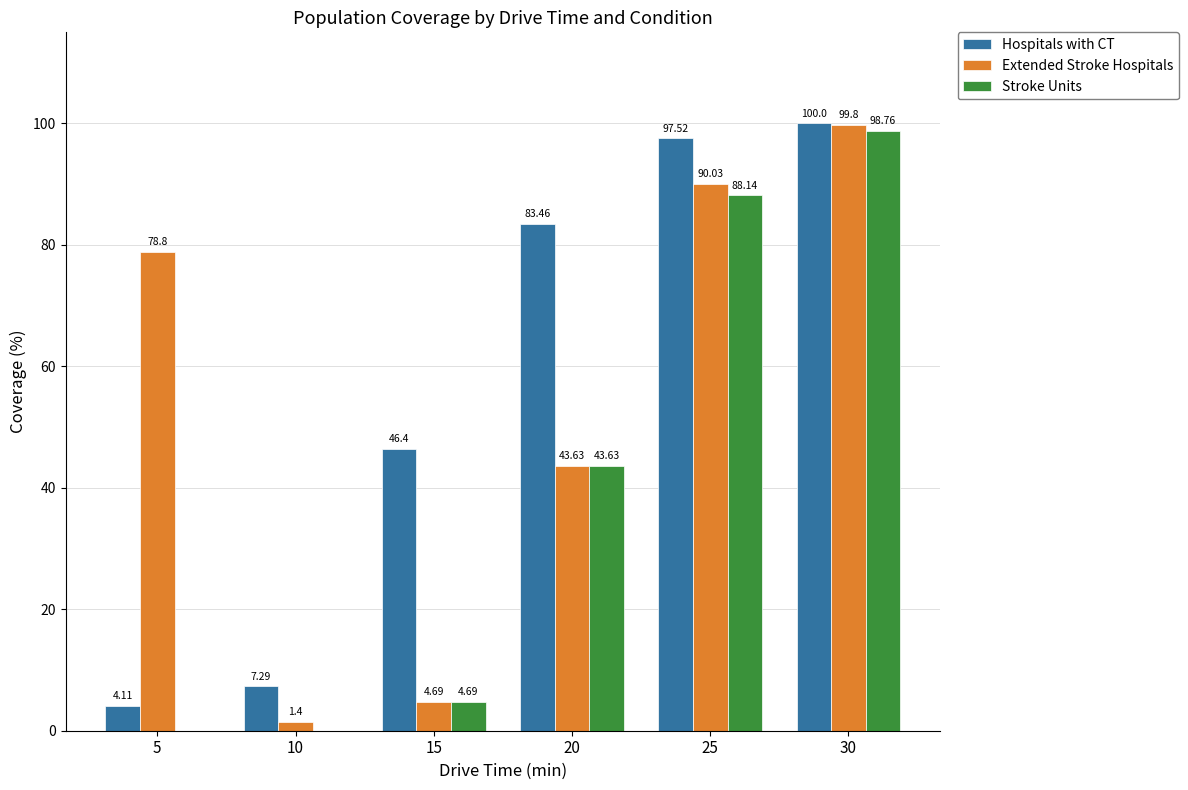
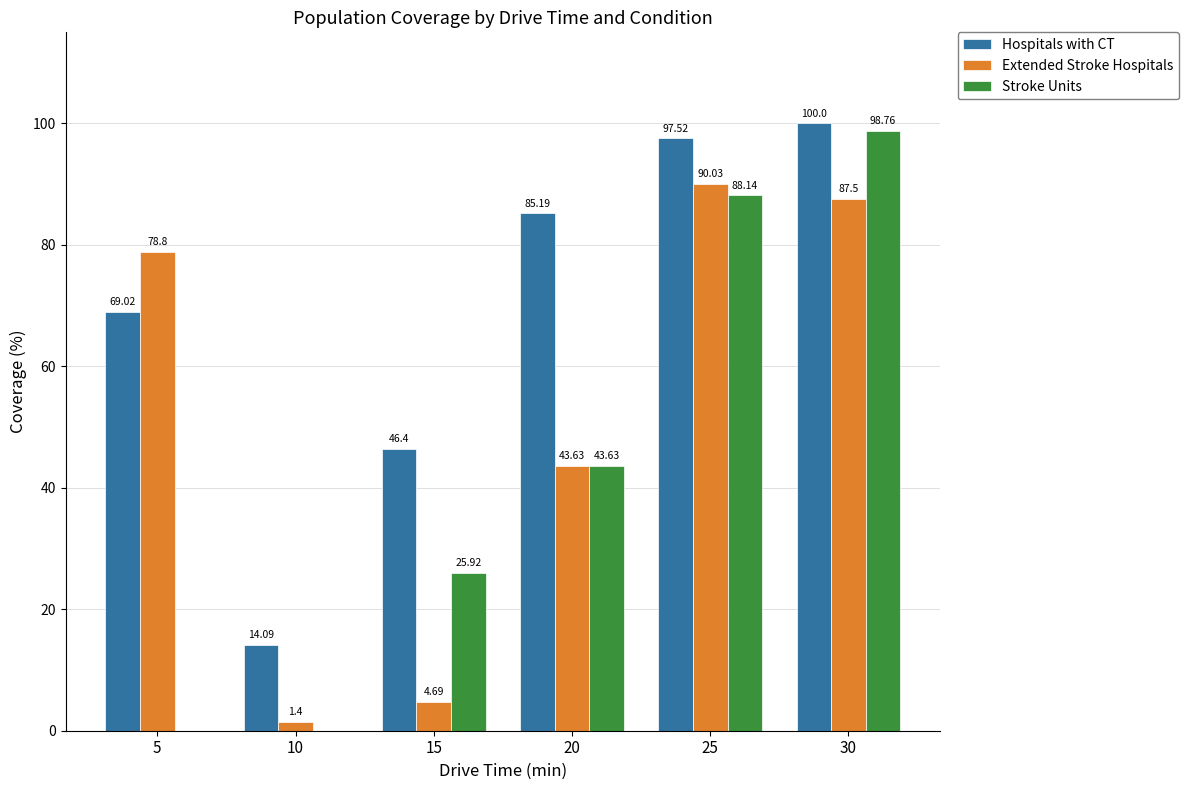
Hospitals with CT, 5: 4.11 -> 69.02
Hospitals with CT, 10: 7.29 -> 14.09
Stroke Units, 15: 4.69 -> 25.92
Hospitals with CT, 20: 83.46 -> 85.19
Extended Stroke Hospitals, 30: 99.8 -> 87.5
